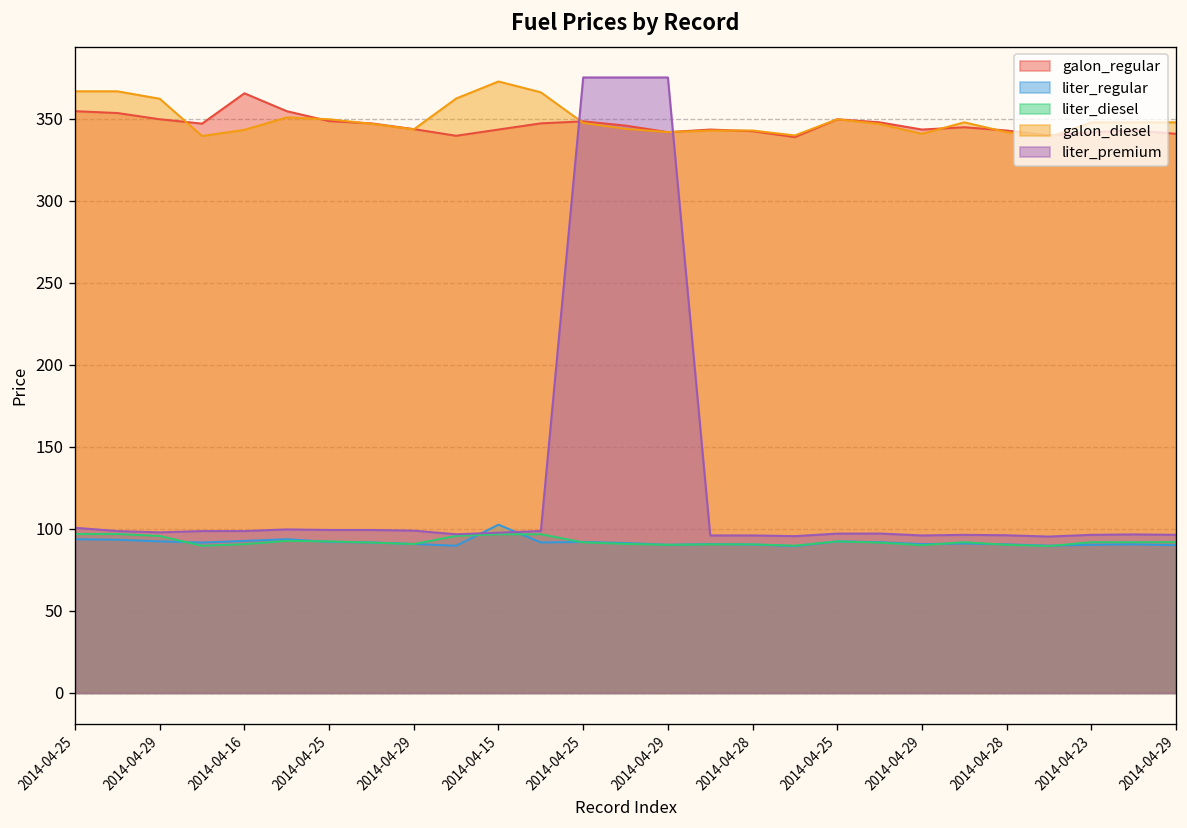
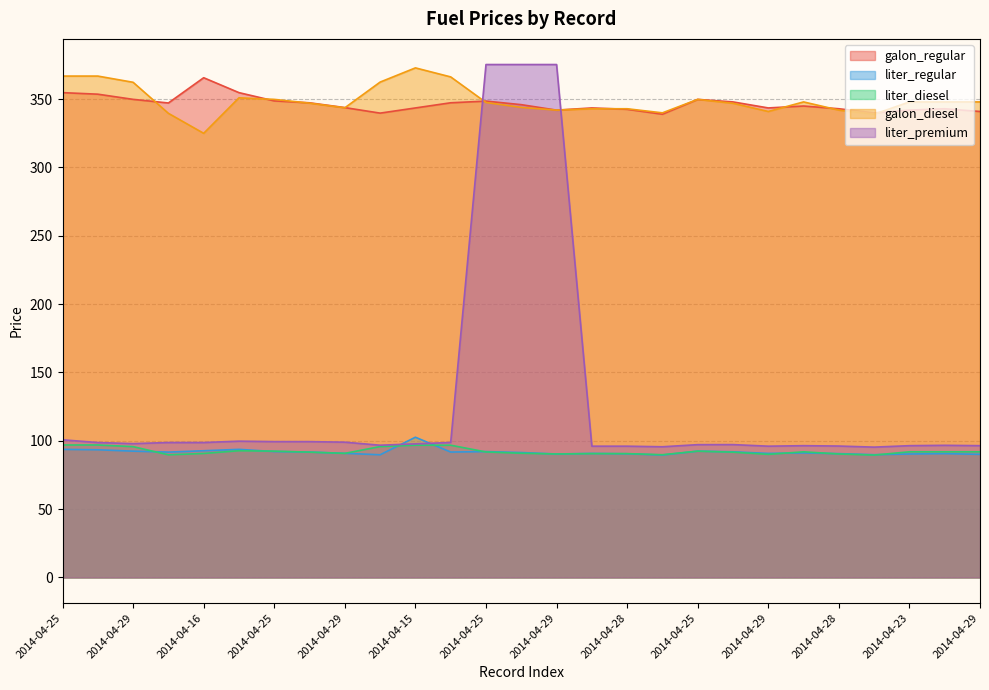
galon_diesel, 2014-04-16: 343 -> 325
